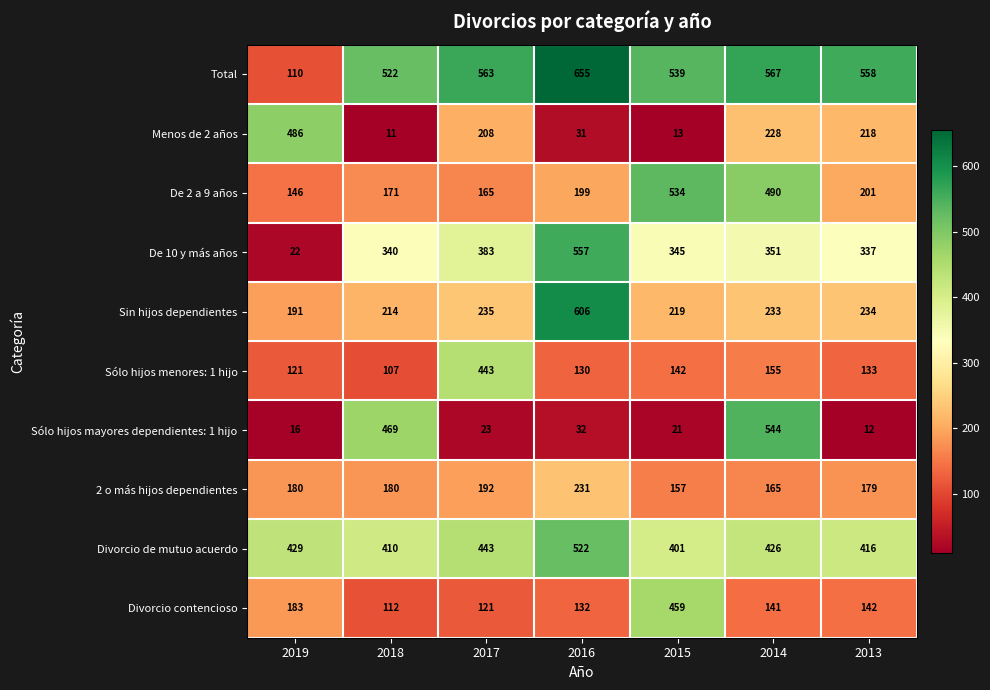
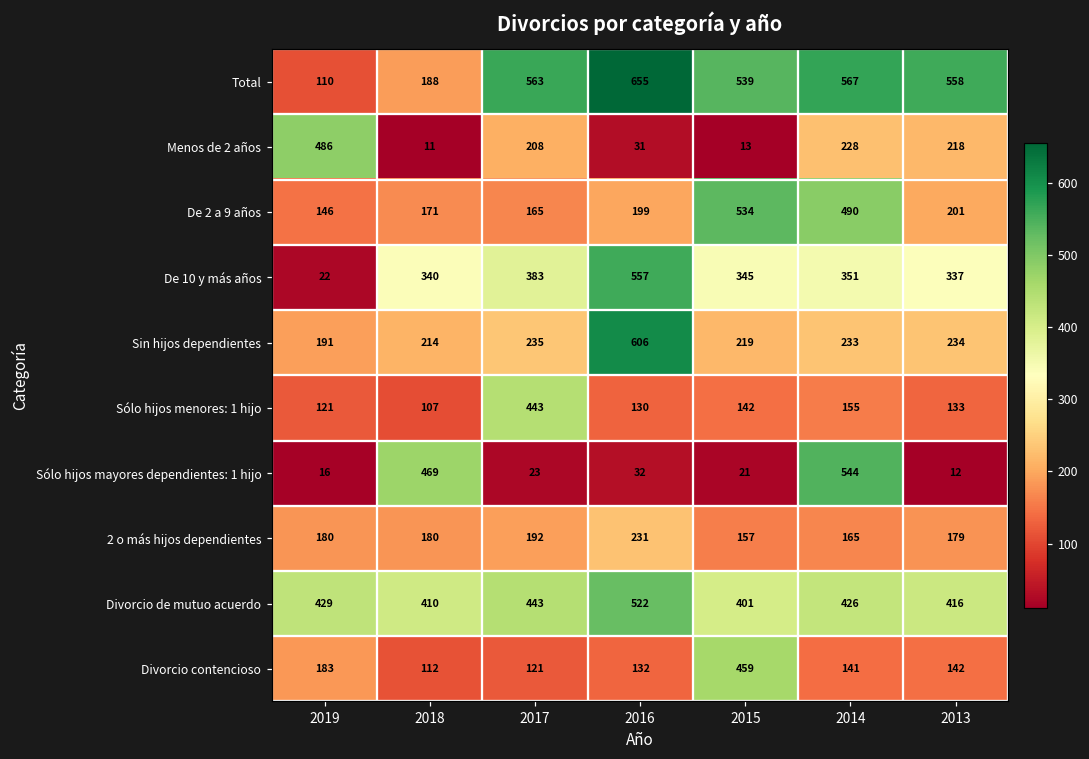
Total, 2018: 522 -> 188
